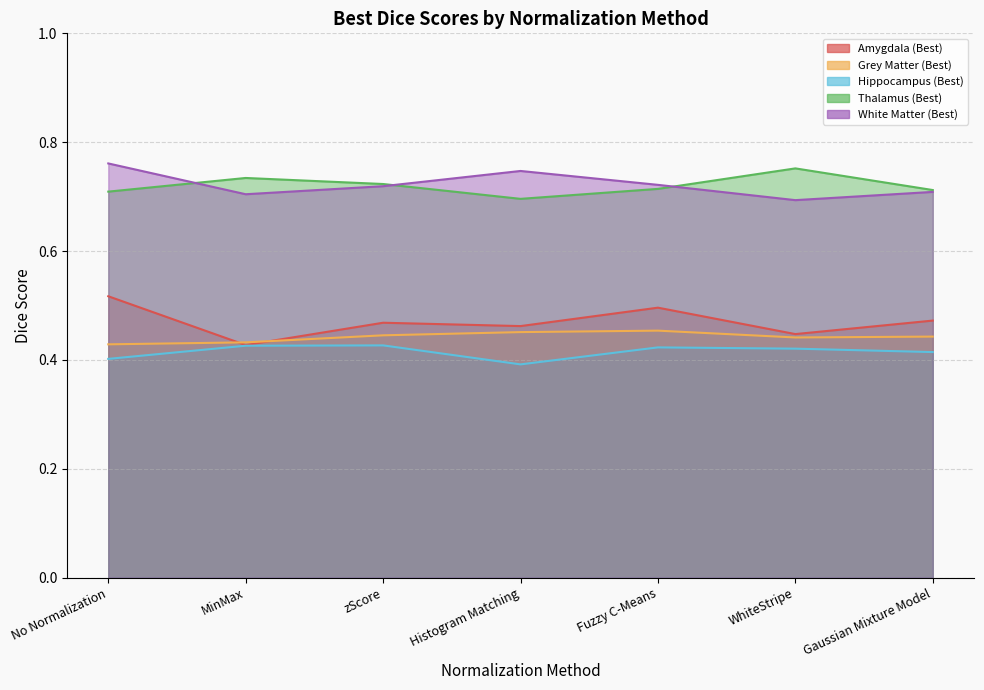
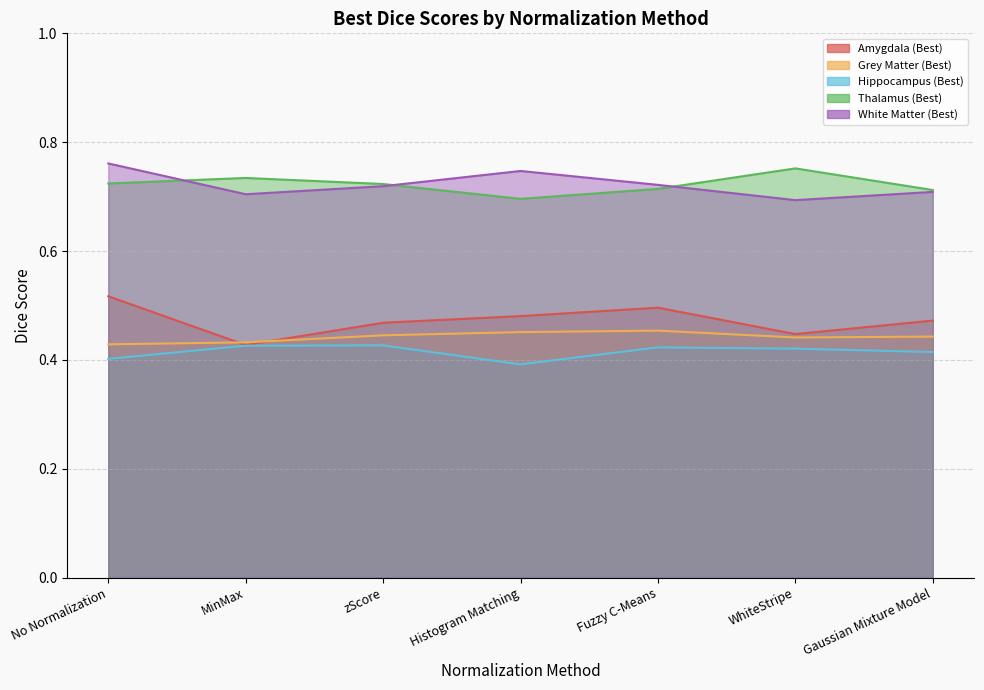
Thalamus (Best), No Normalization: 0.71 -> 0.72
Amygdala (Best), Histogram Matching: 0.46 -> 0.48
